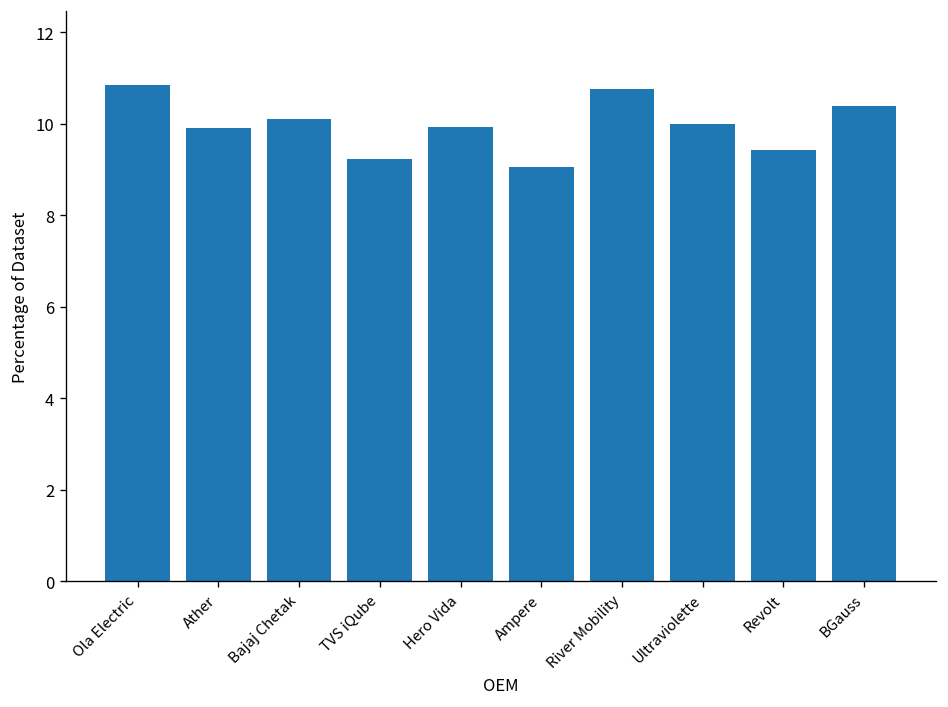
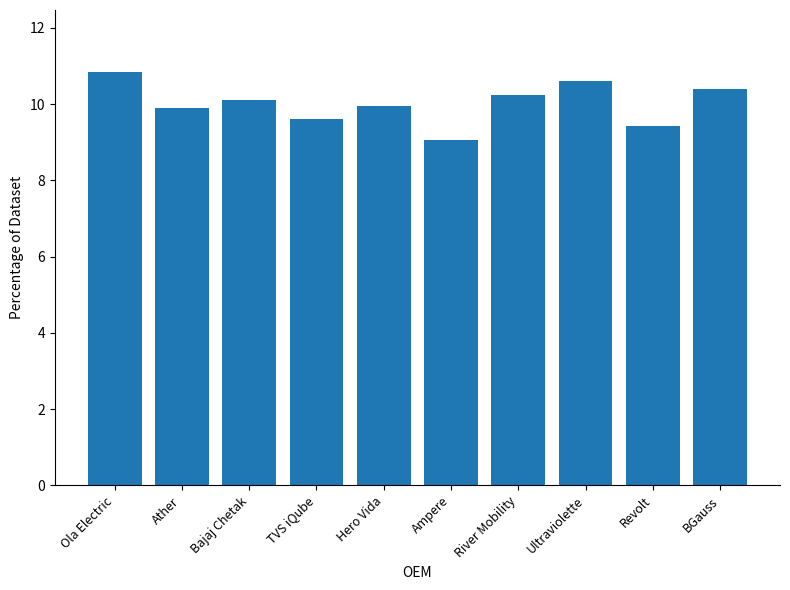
TVS iQube: 9.2 -> 9.6
River Mobility: 10.8 -> 10.2
Ultraviolette: 10.0 -> 10.6
